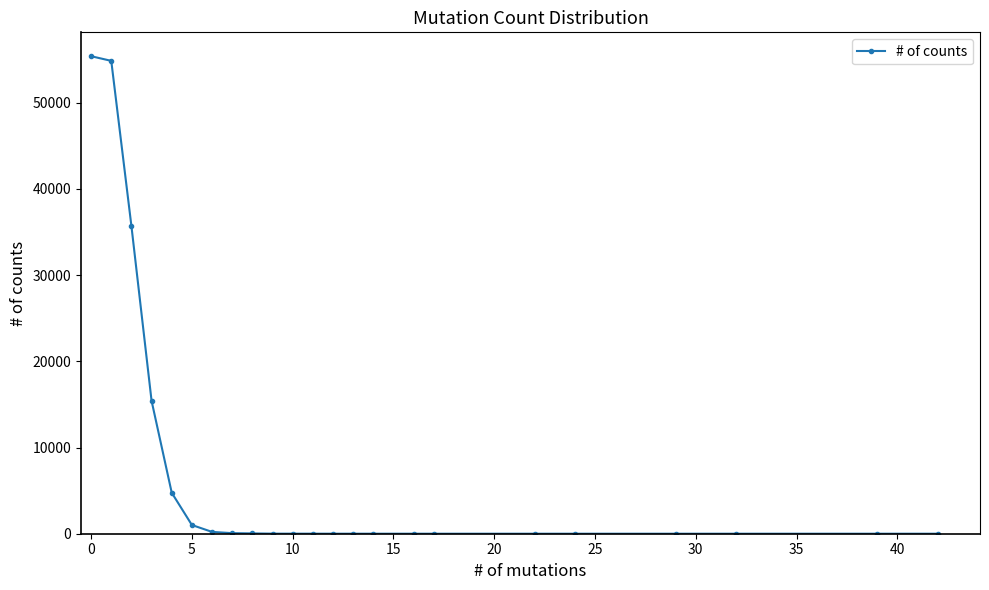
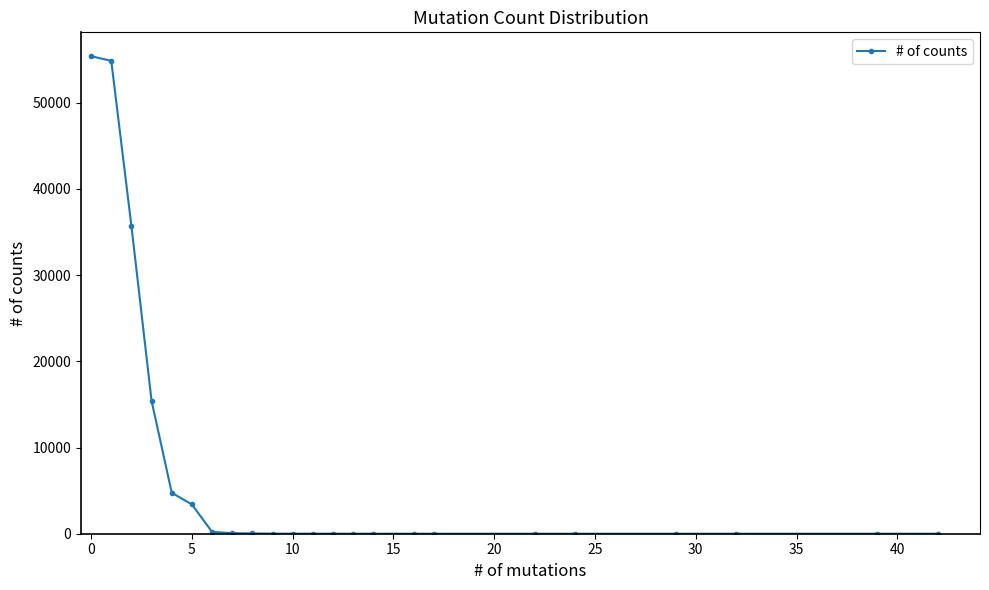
5: 1000 -> 3000
